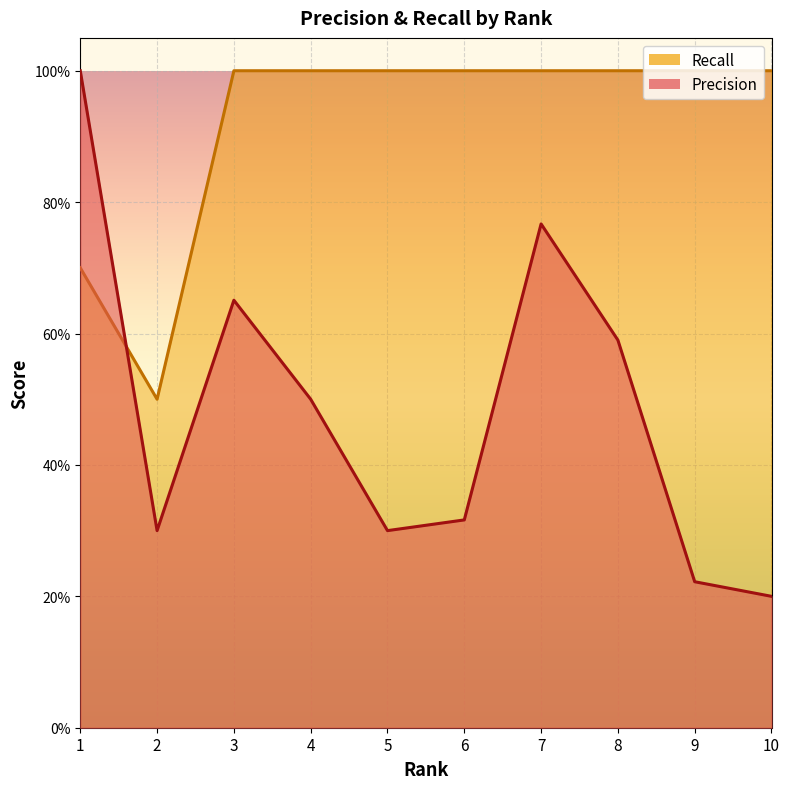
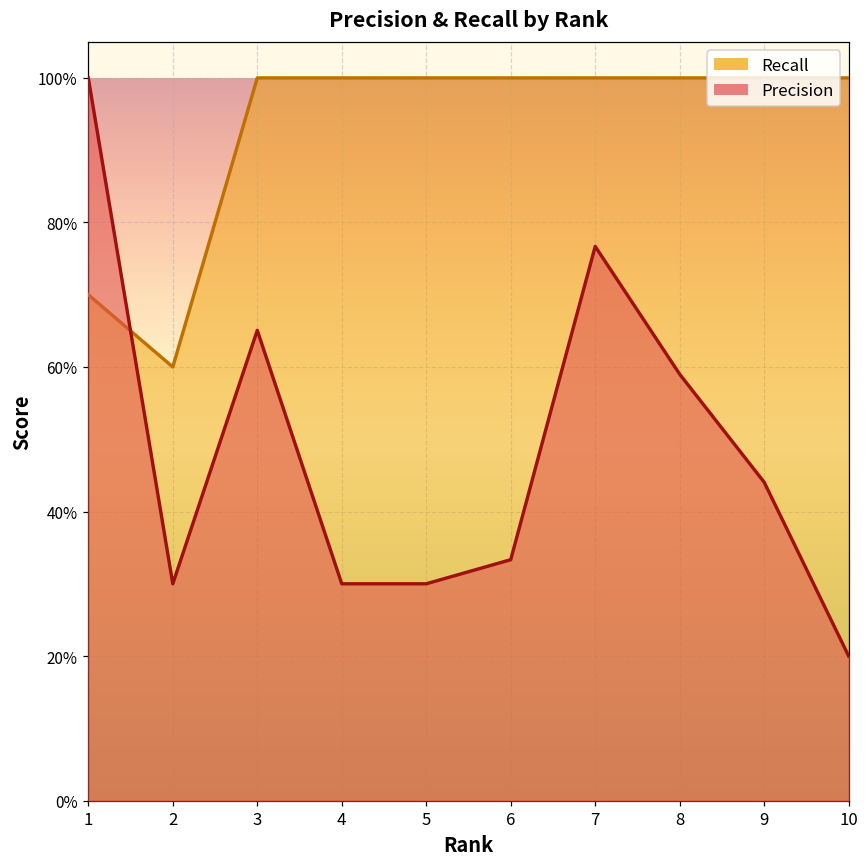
Recall, 2: 50% -> 60%
Precision, 4: 50% -> 30%
Precision, 6: 32% -> 33%
Precision, 9: 22% -> 44%
